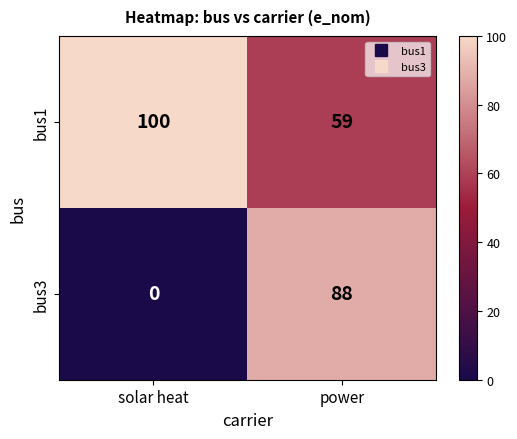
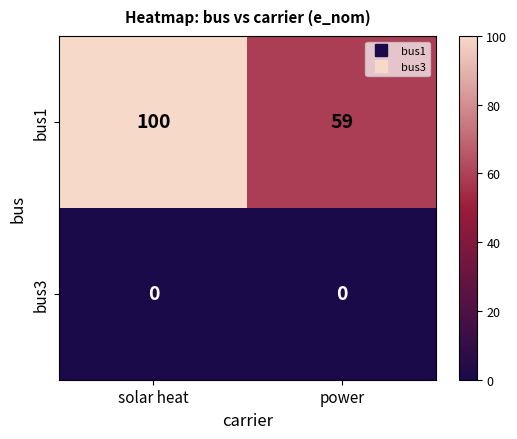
bus3, power: 88 -> 0
